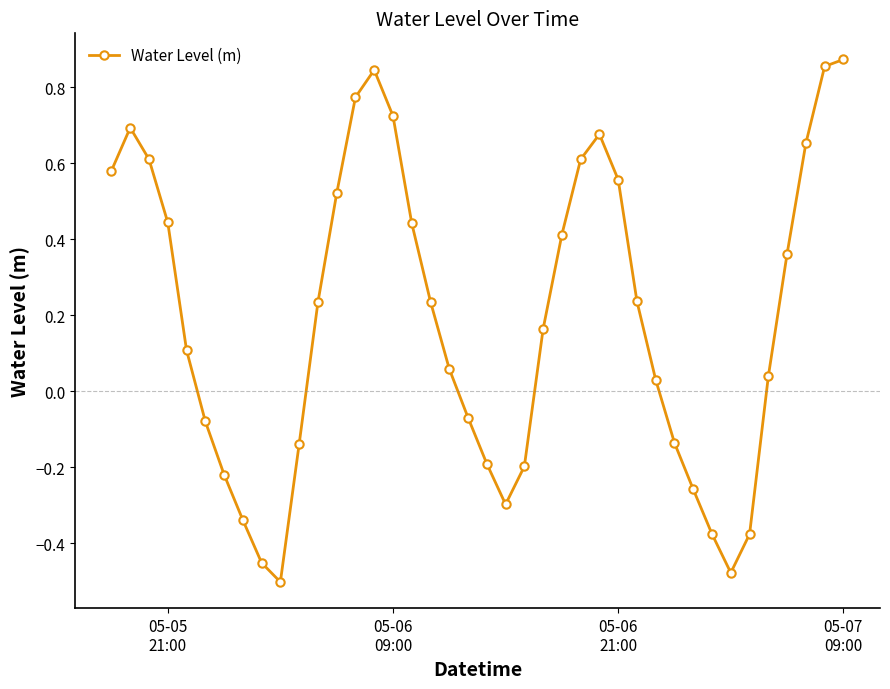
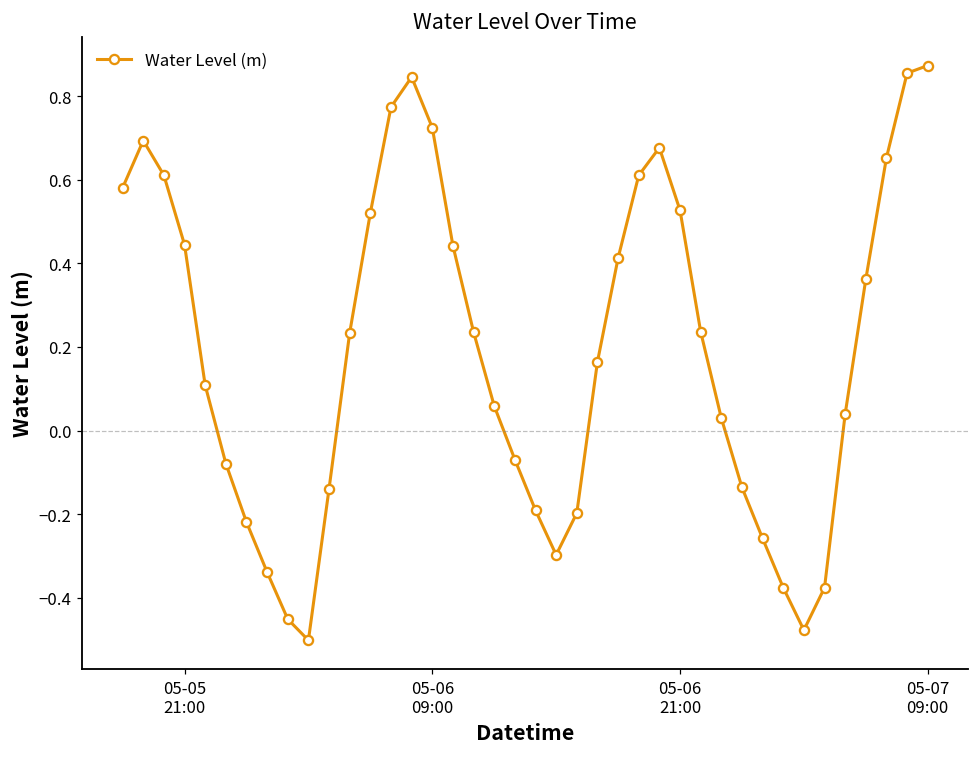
05-06 21:00: 0.56 -> 0.53
